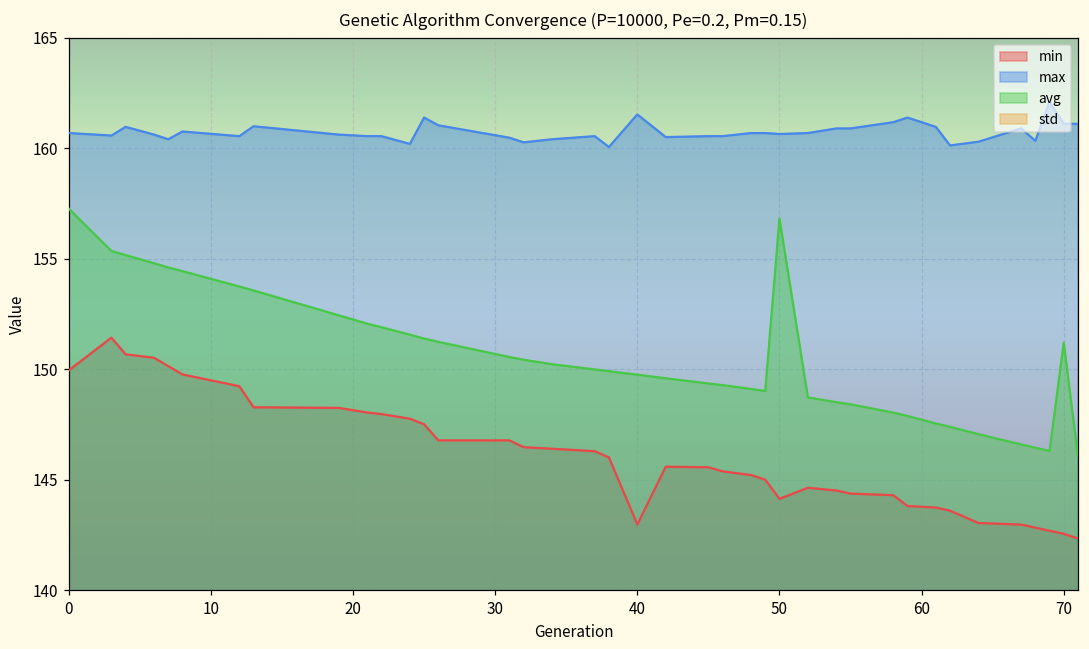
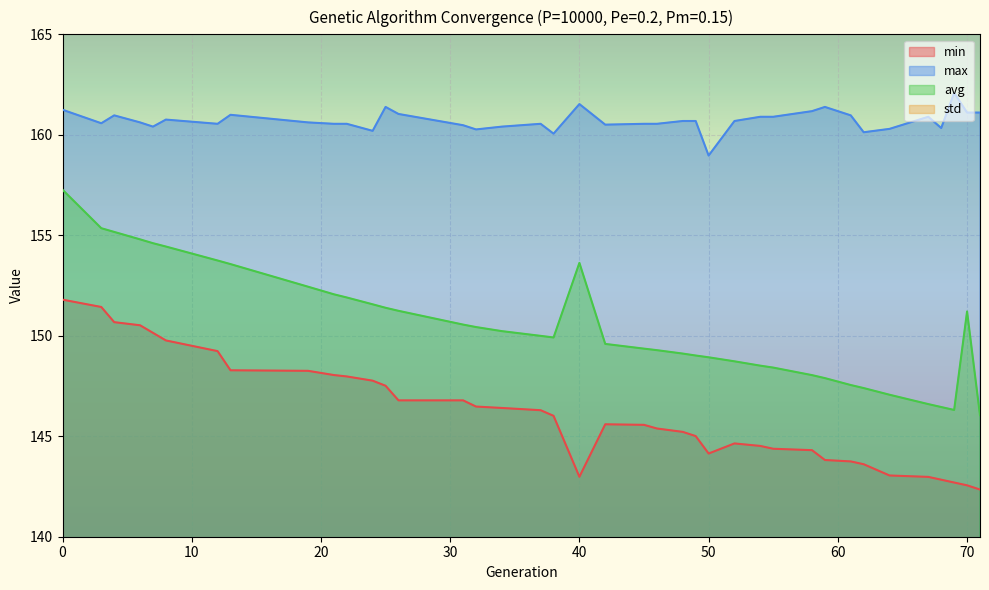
min, 0: 150.0 -> 151.8
max, 0: 160.7 -> 161.2
avg, 40: 149.8 -> 153.6
max, 50: 160.6 -> 159.0
avg, 50: 156.8 -> 148.9
